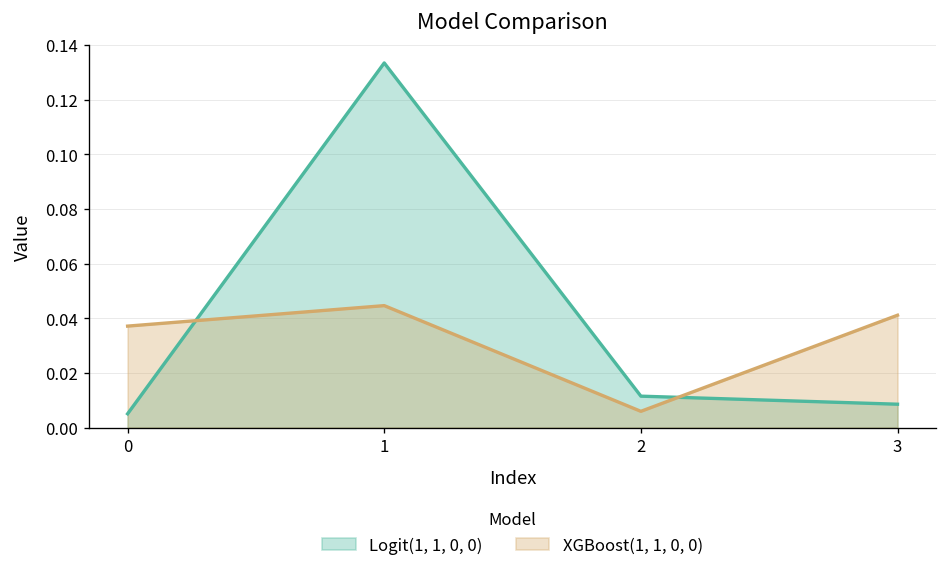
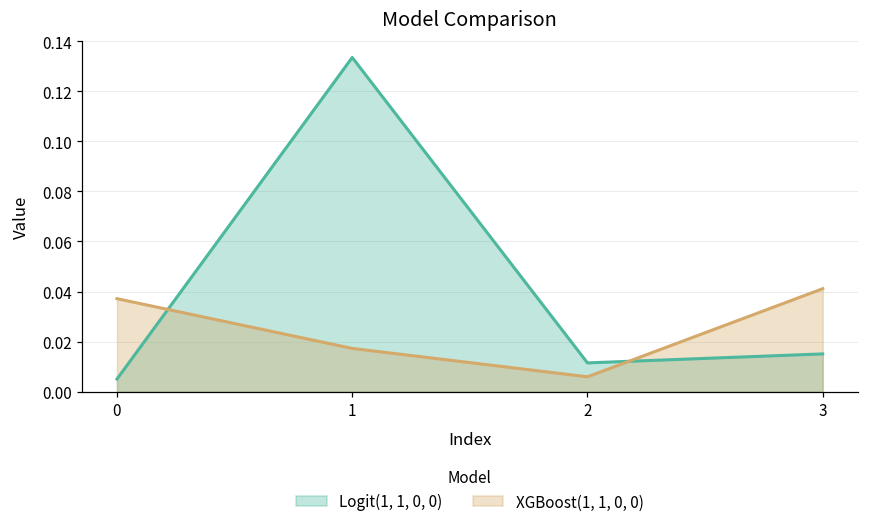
XGBoost(1, 1, 0, 0), 1: 0.045 -> 0.017
Logit(1, 1, 0, 0), 3: 0.009 -> 0.015
